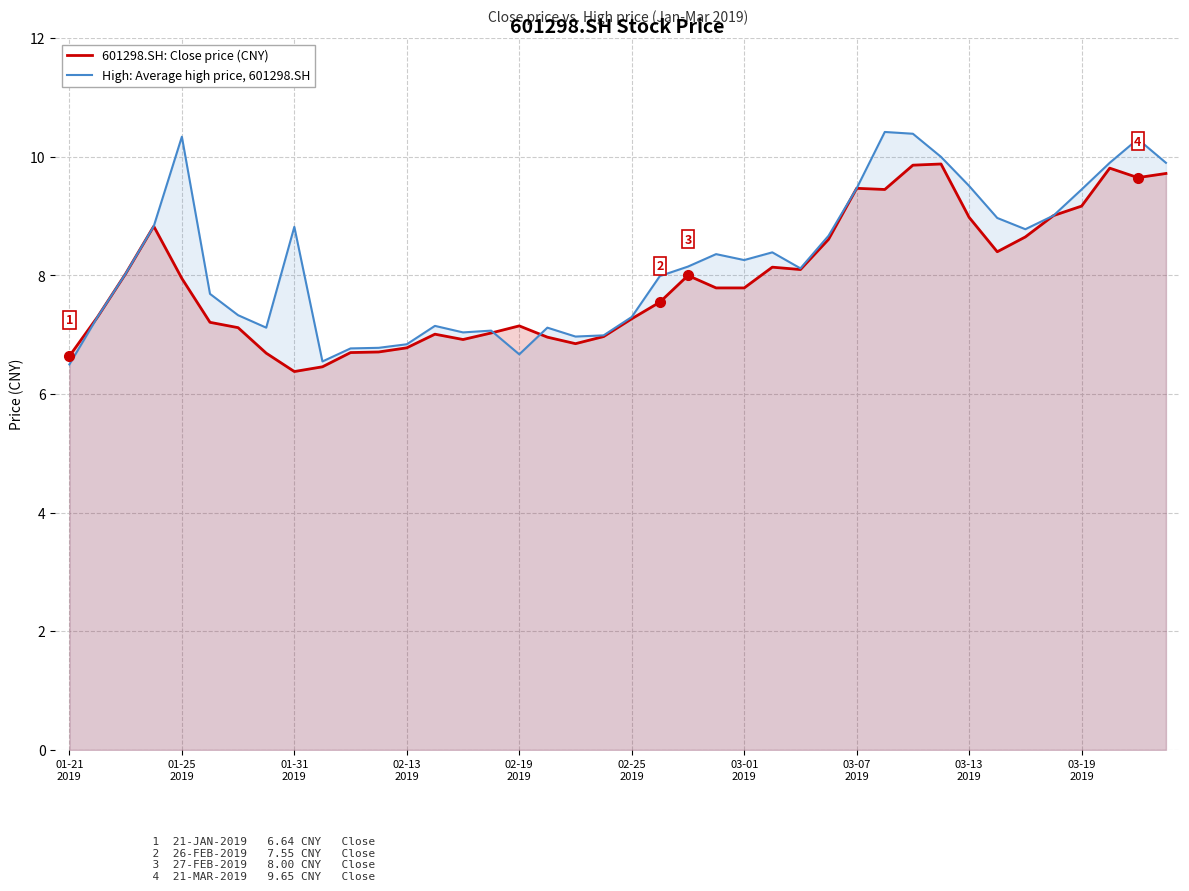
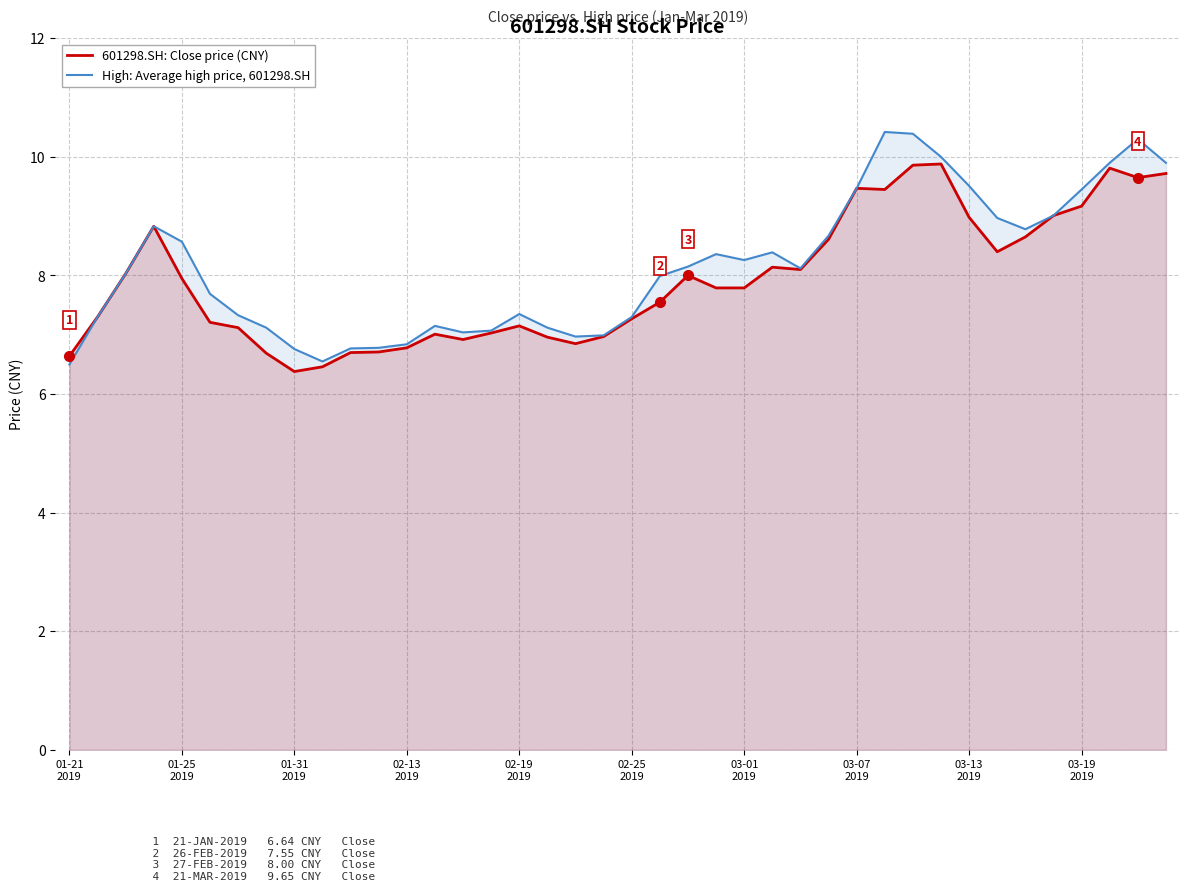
High: Average high price, 601298.SH, 01-25 2019: 10.3 -> 8.6
High: Average high price, 601298.SH, 01-31 2019: 8.8 -> 6.8
High: Average high price, 601298.SH, 02-19 2019: 6.7 -> 7.4
